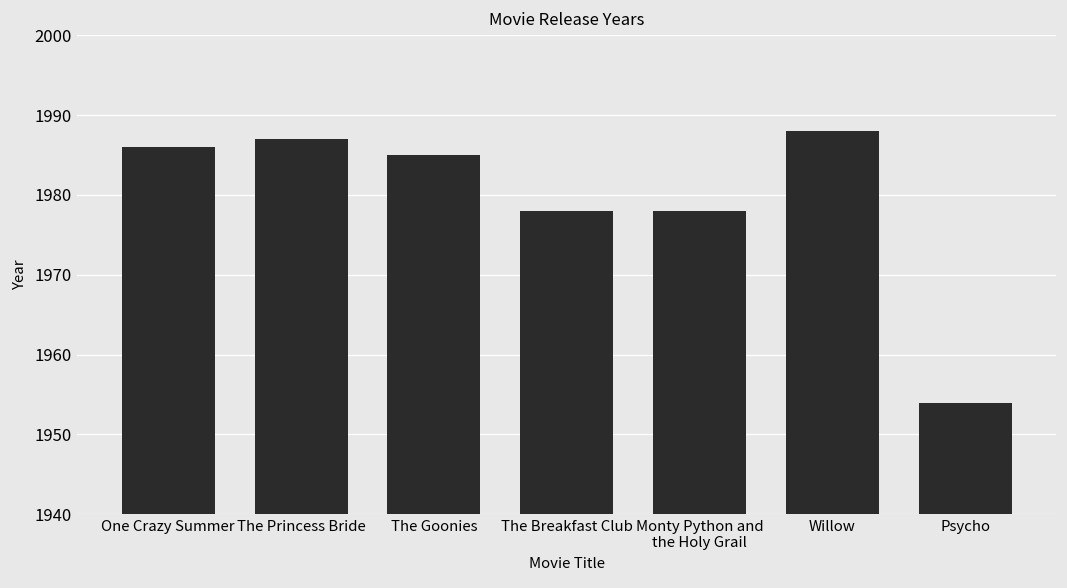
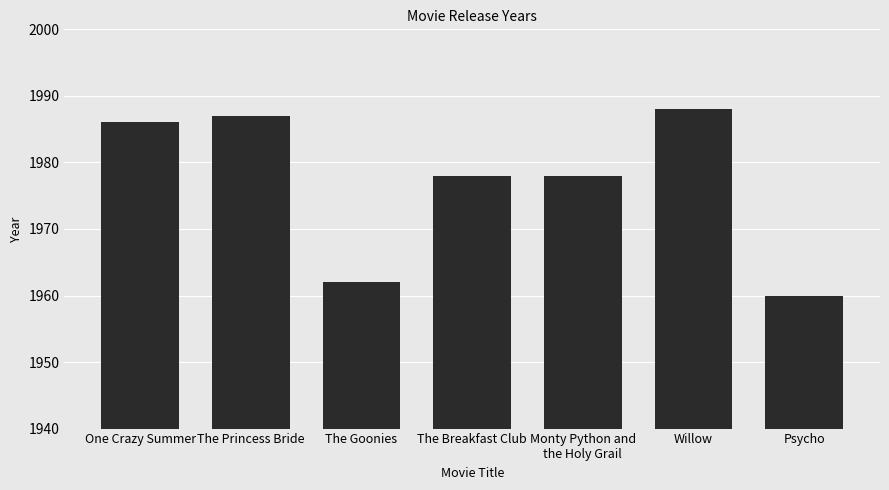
The Goonies: 1985 -> 1962
Psycho: 1954 -> 1960
